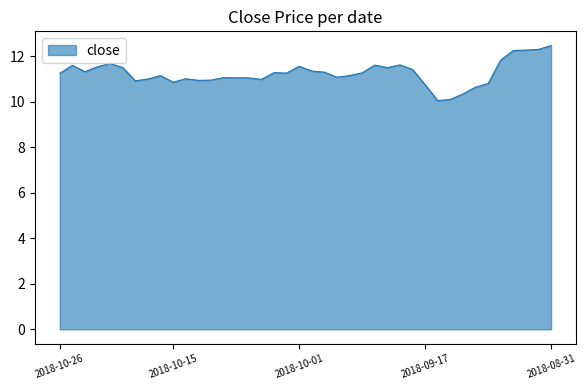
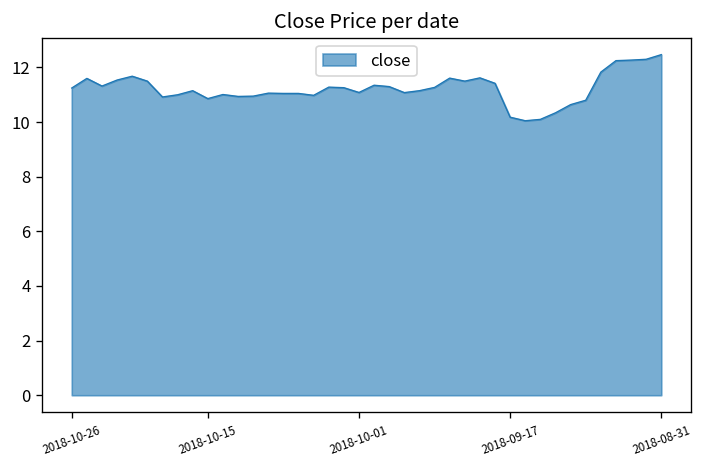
2018-10-01: 11.6 -> 11.1
2018-09-17: 10.8 -> 10.2
